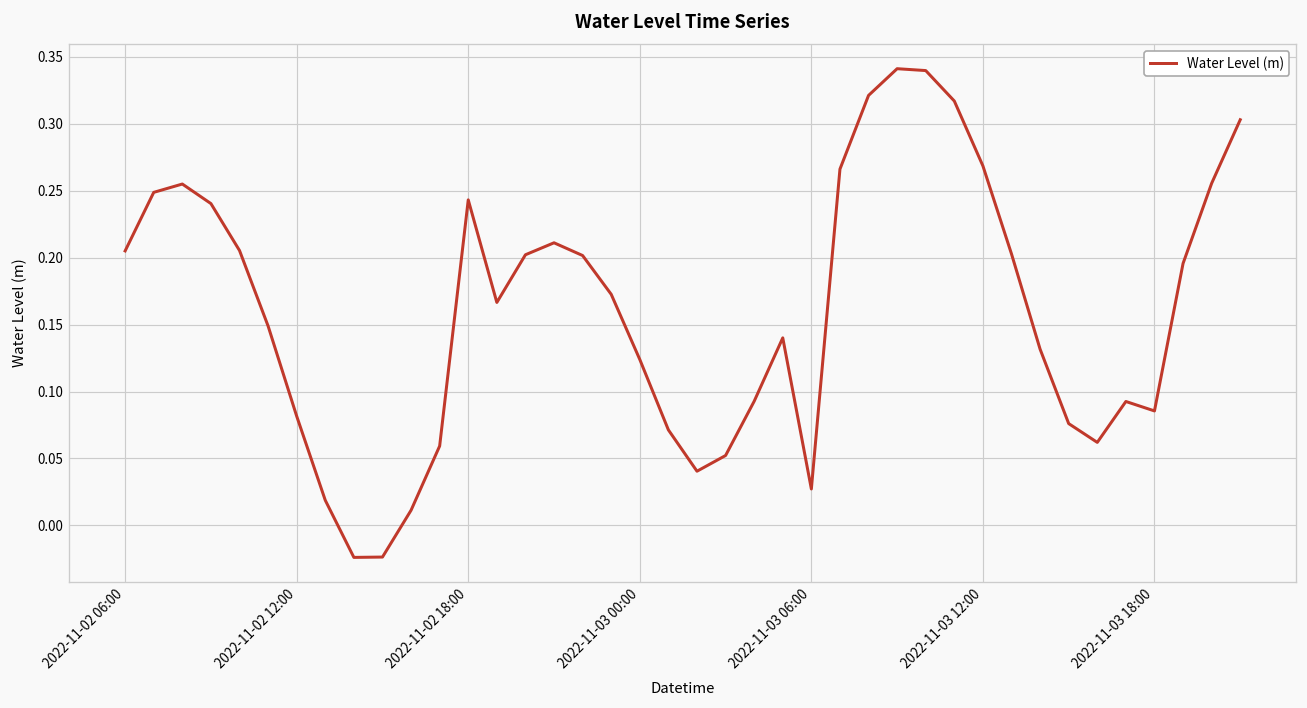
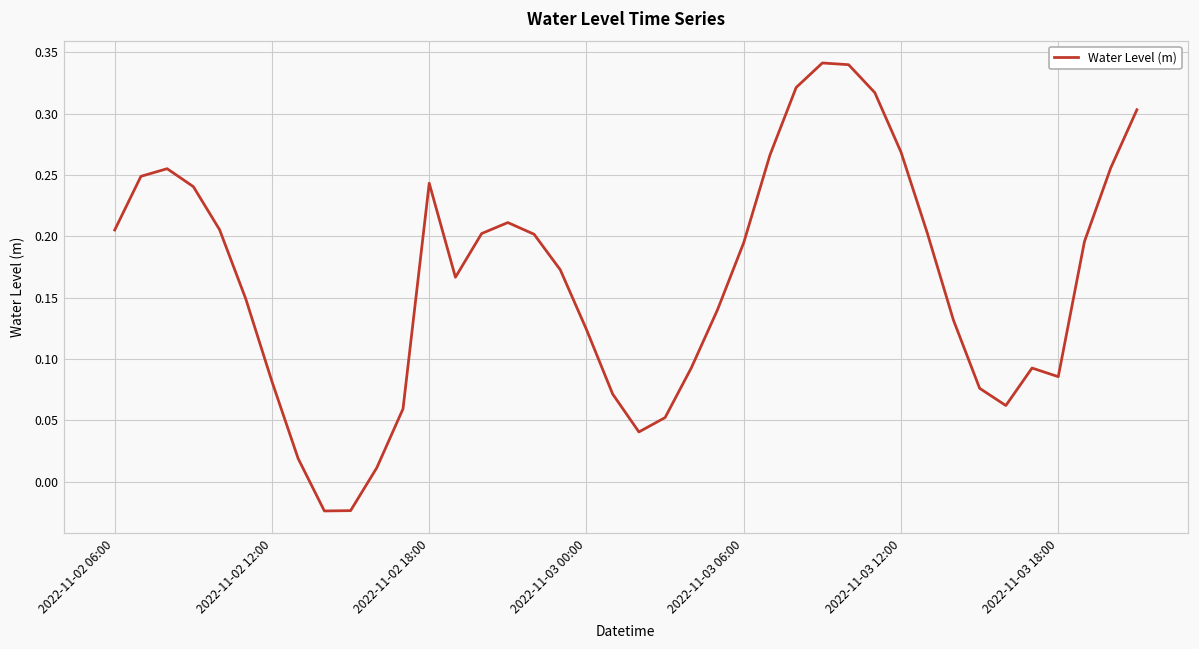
2022-11-03 06:00: 0.027 -> 0.195
